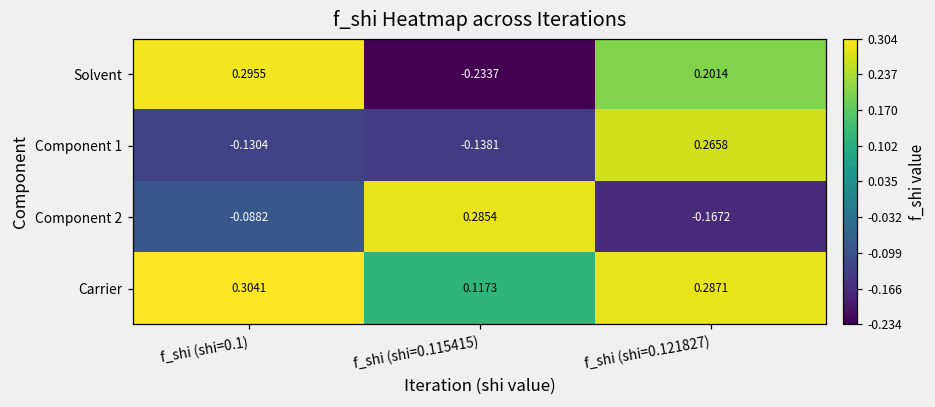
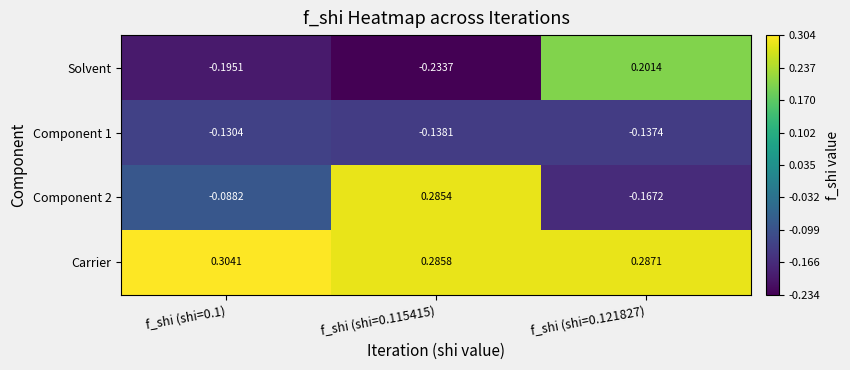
Solvent, f_shi (shi=0.1): 0.2955 -> -0.1951
Component 1, f_shi (shi=0.121827): 0.2658 -> -0.1374
Carrier, f_shi (shi=0.115415): 0.1173 -> 0.2858
